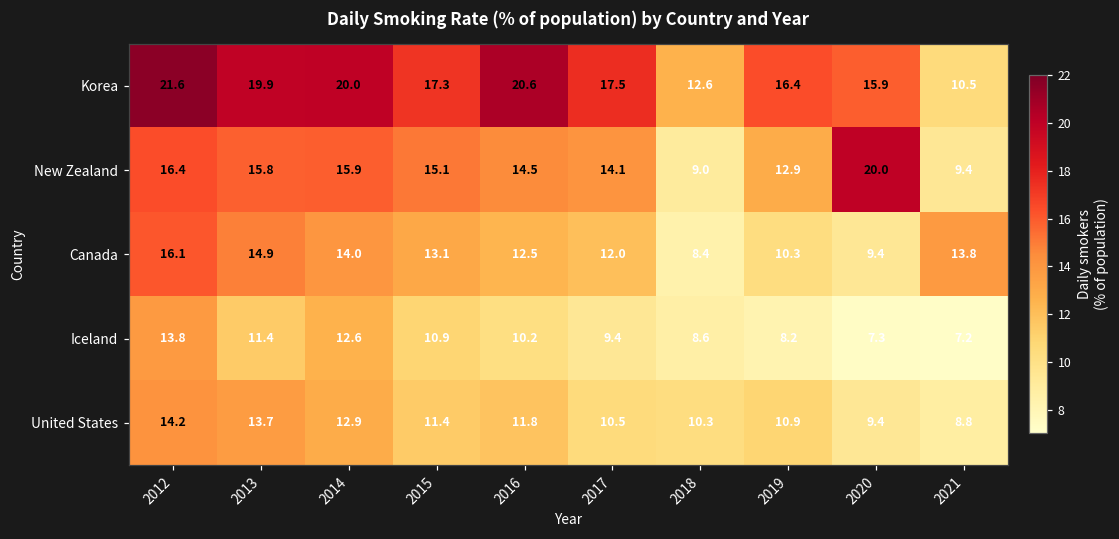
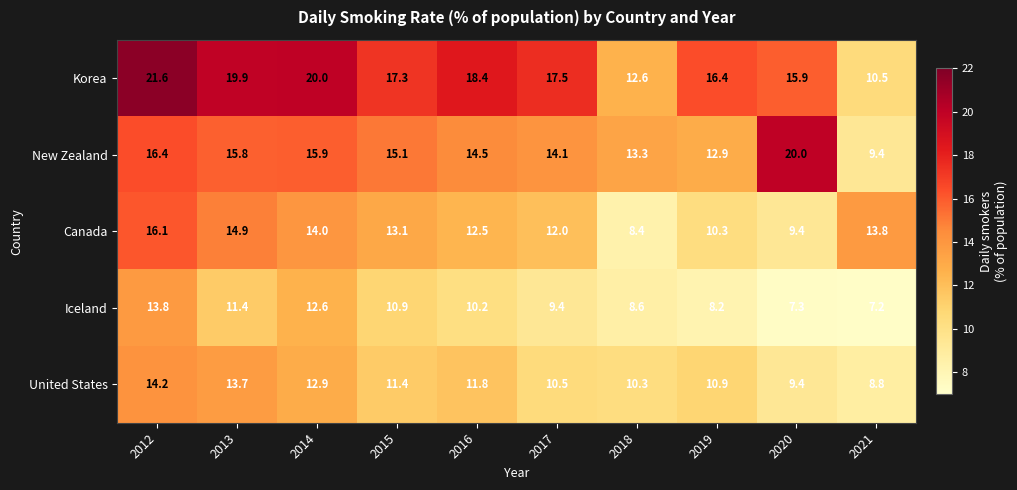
Korea, 2016: 20.6 -> 18.4
New Zealand, 2018: 9.0 -> 13.3
